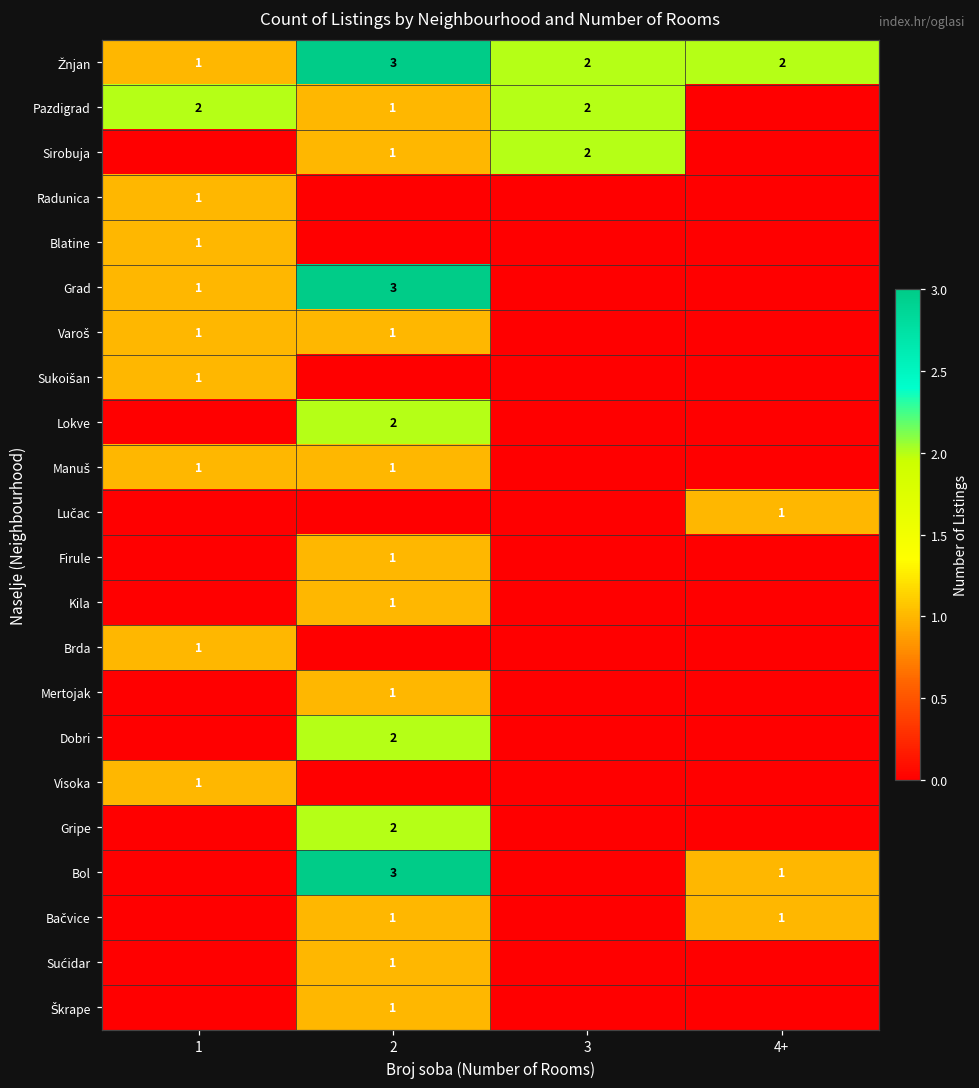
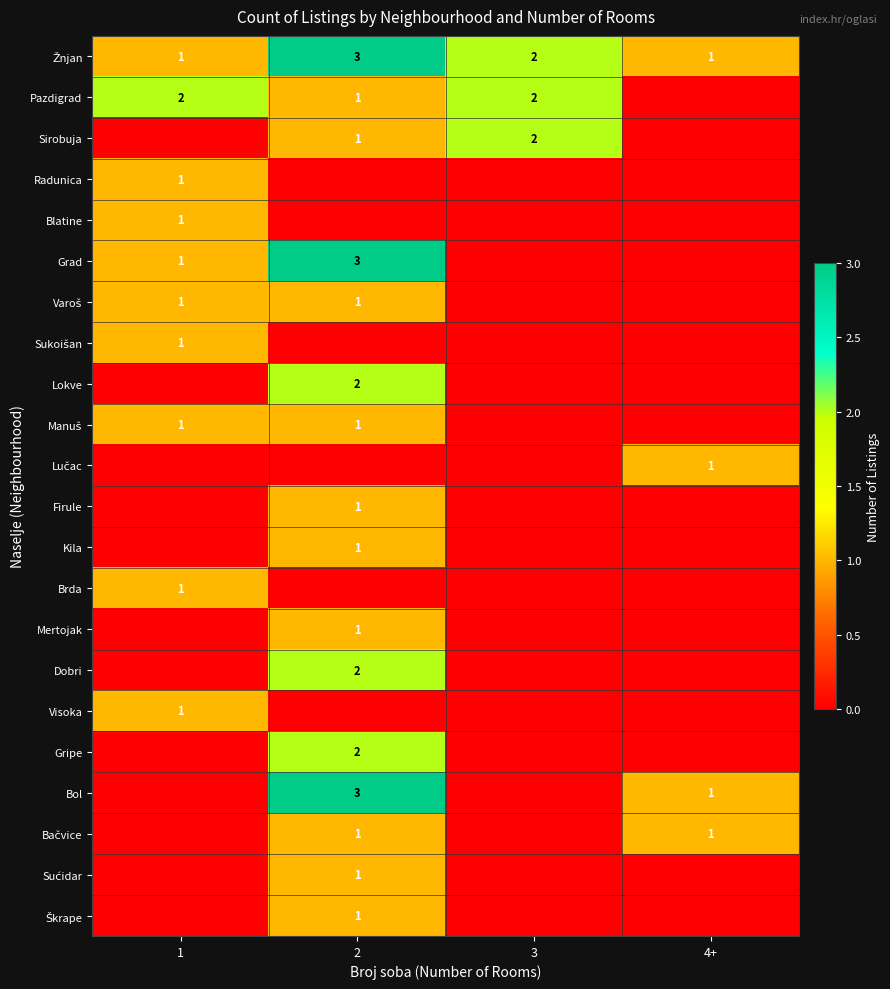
Žnjan, 4+: 2 -> 1
